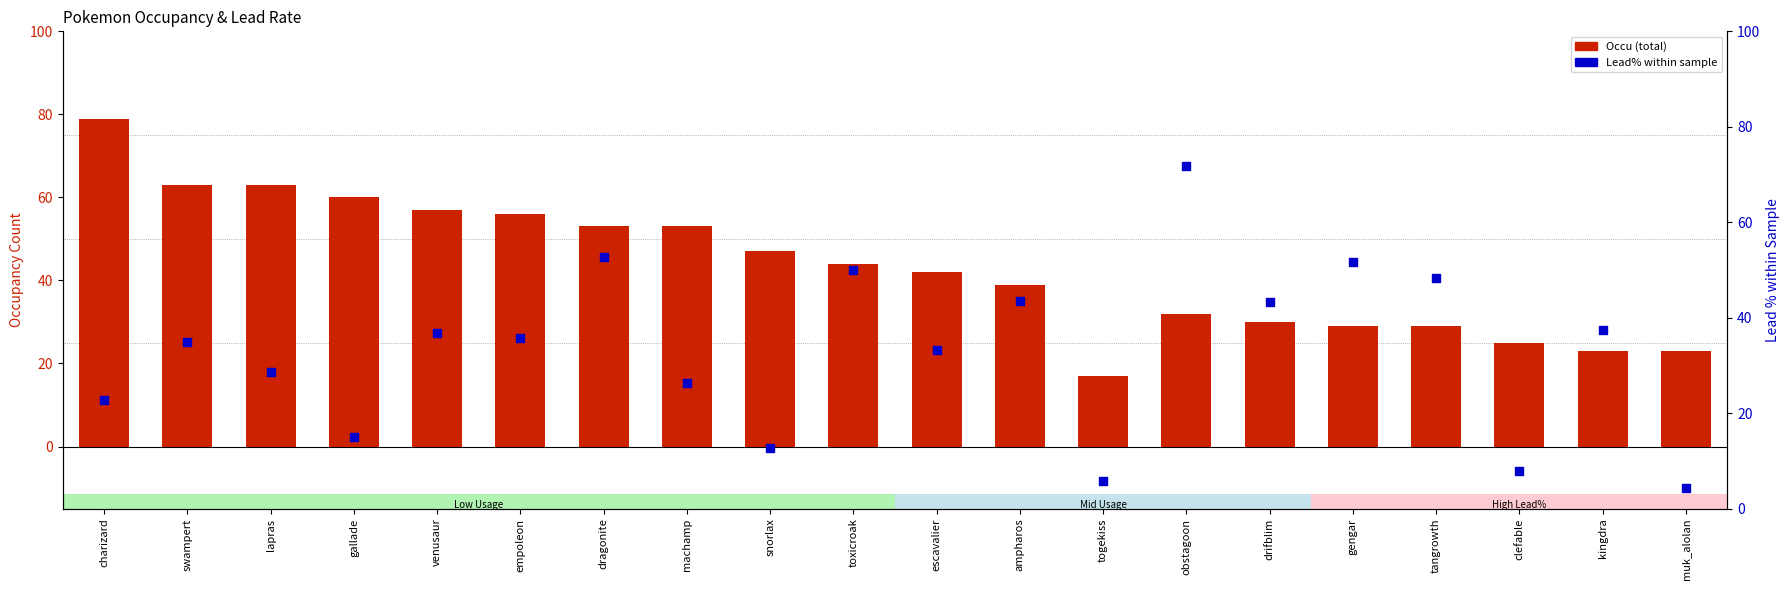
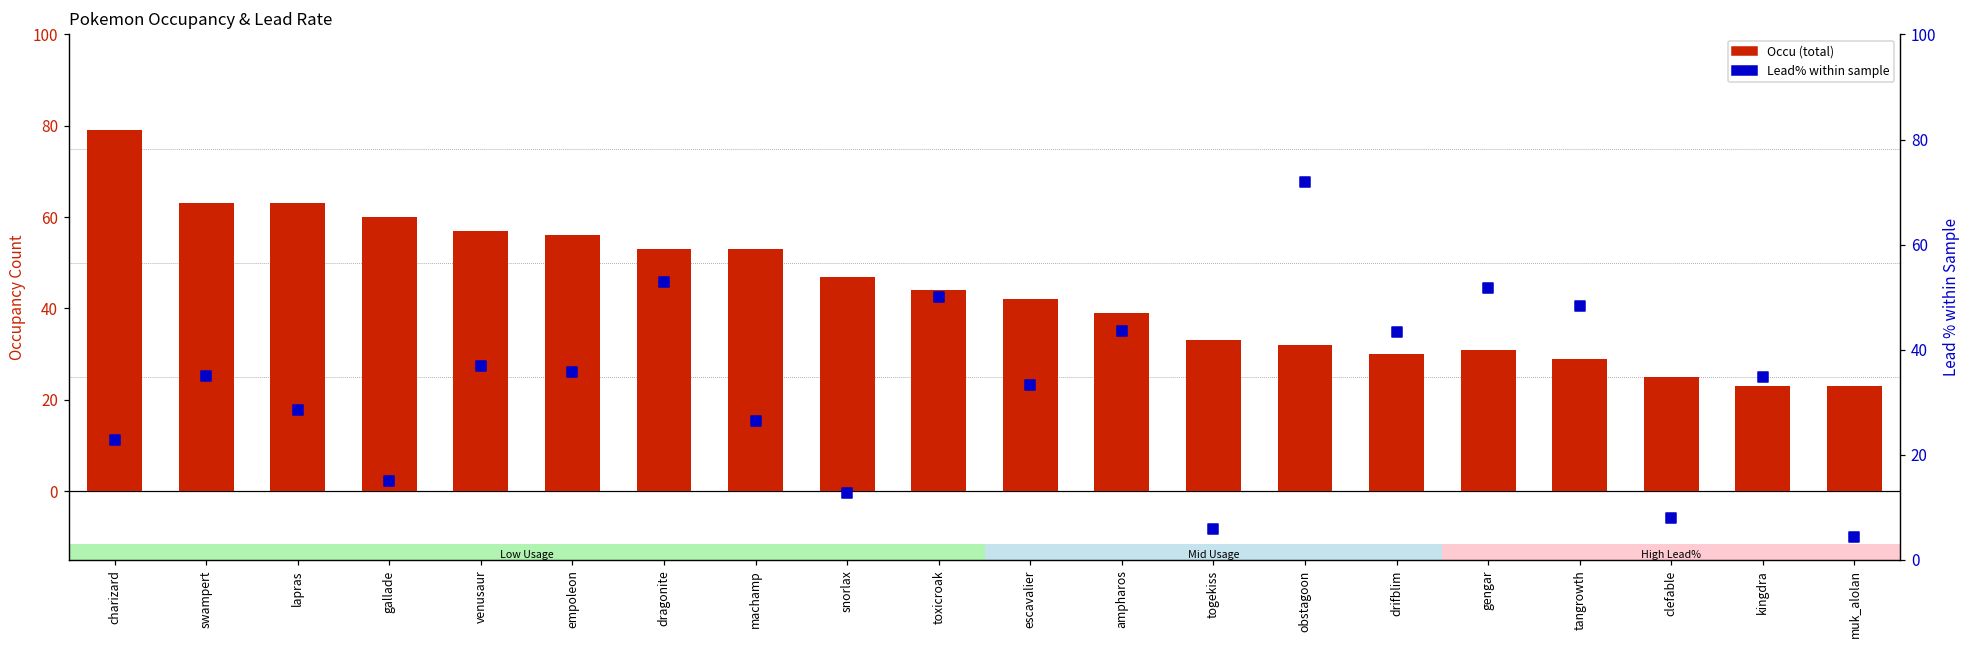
Occu (total), togekiss: 17 -> 33
Occu (total), gengar: 29 -> 31
Lead% within sample, kingdra: 37 -> 35
